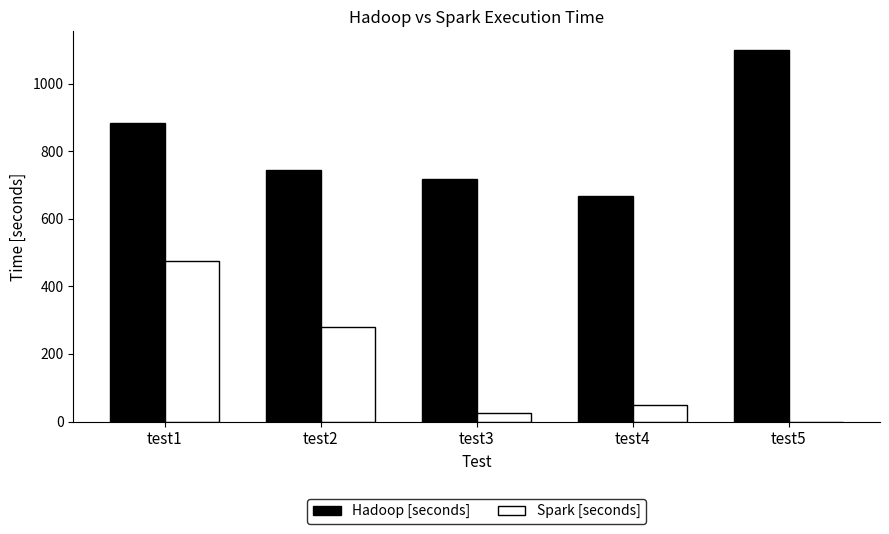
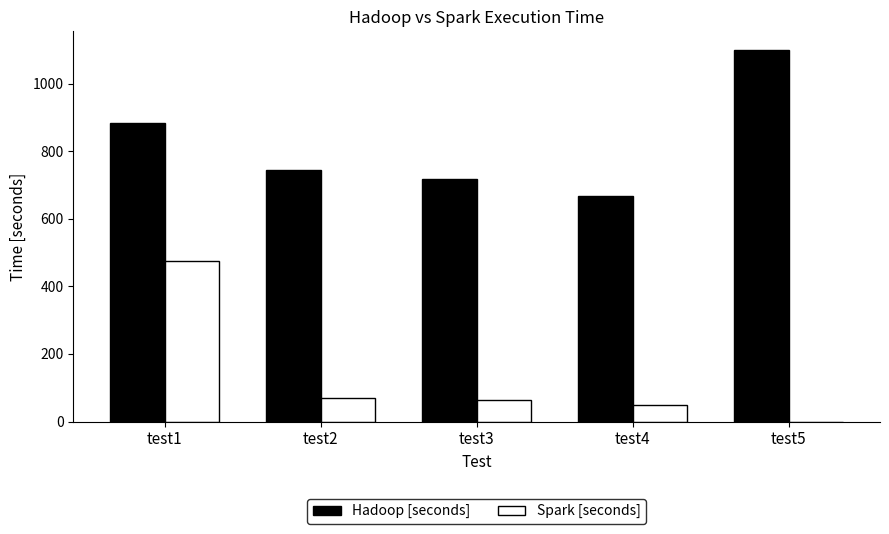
Spark [seconds], test2: 280 -> 70
Spark [seconds], test3: 20 -> 70
